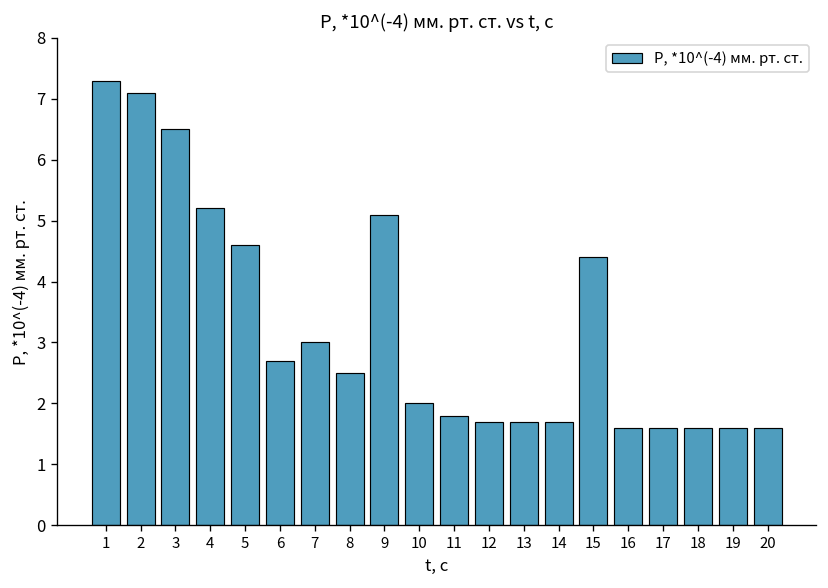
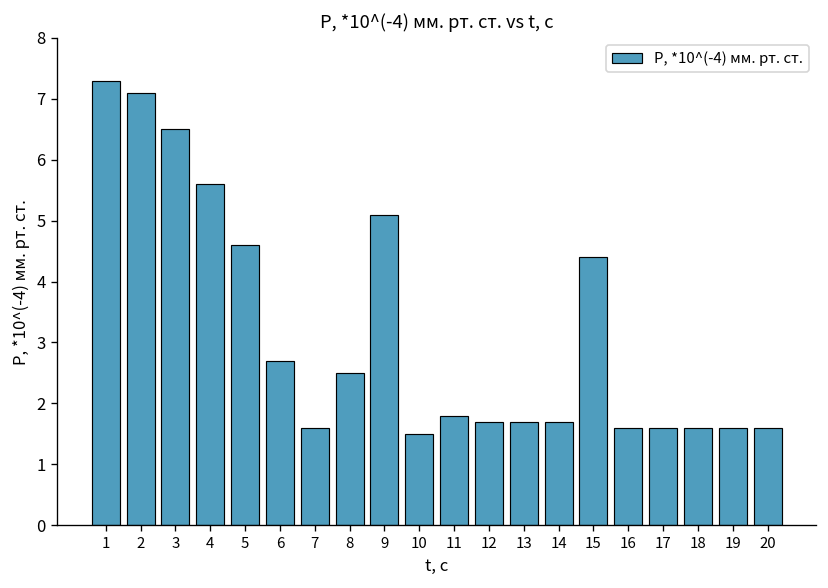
4: 5.2 -> 5.6
7: 3.0 -> 1.6
10: 2.0 -> 1.5
